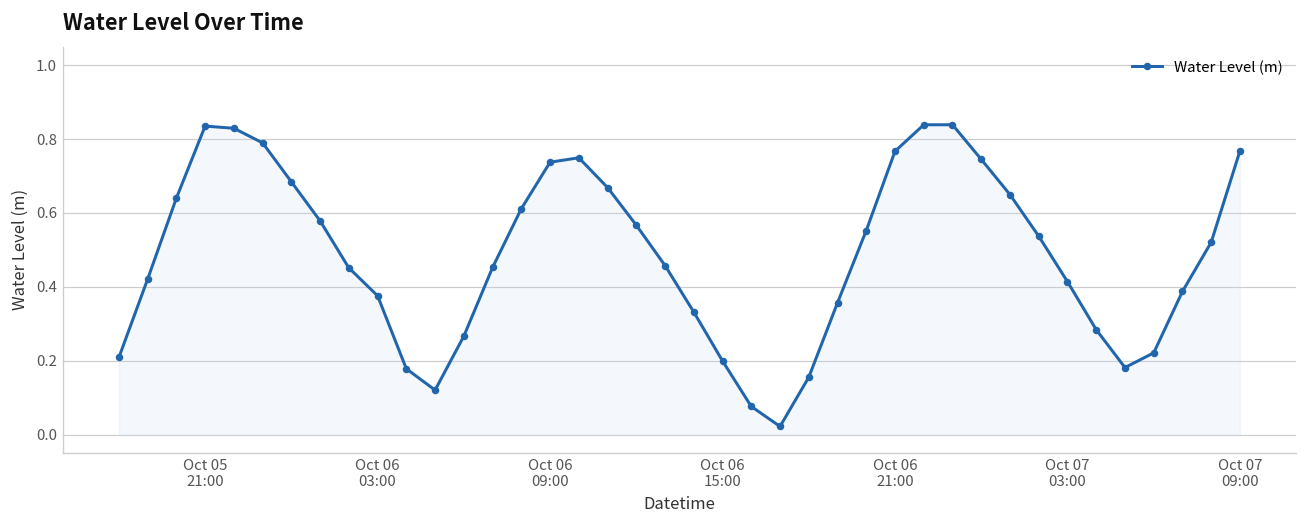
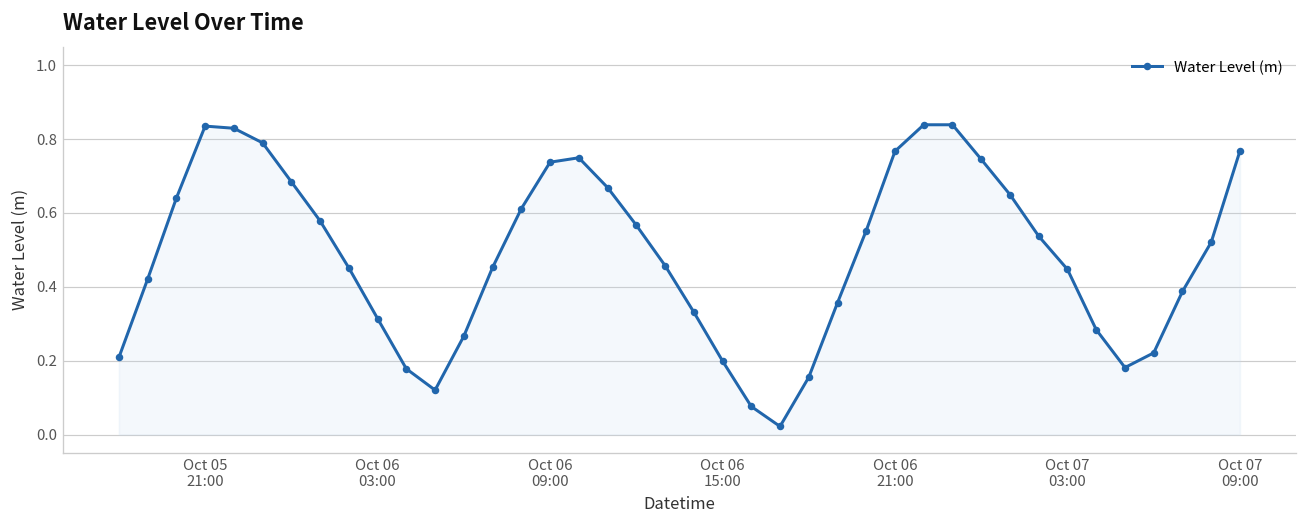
Oct 06 03:00: 0.38 -> 0.31
Oct 07 03:00: 0.41 -> 0.45
